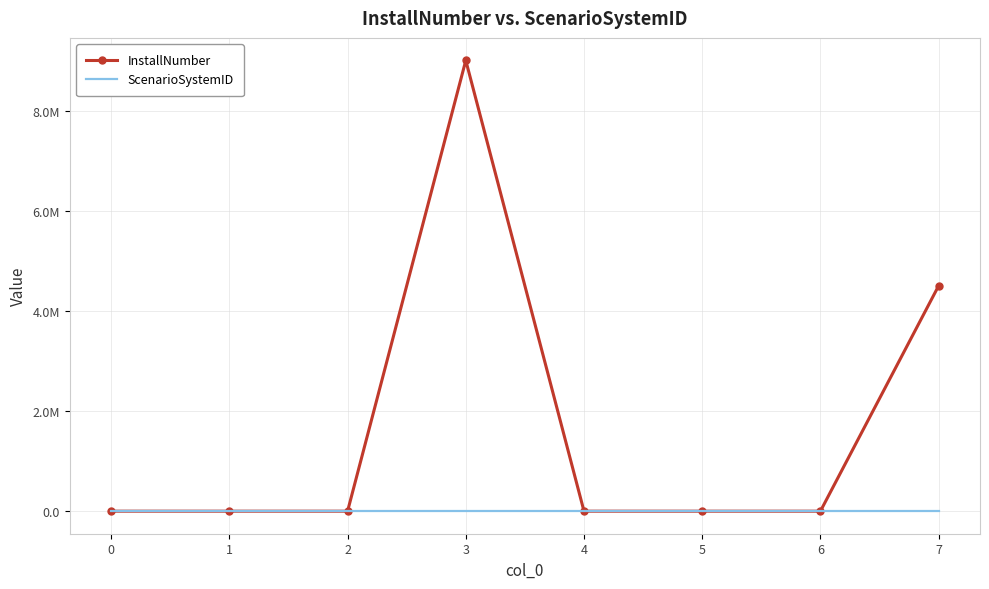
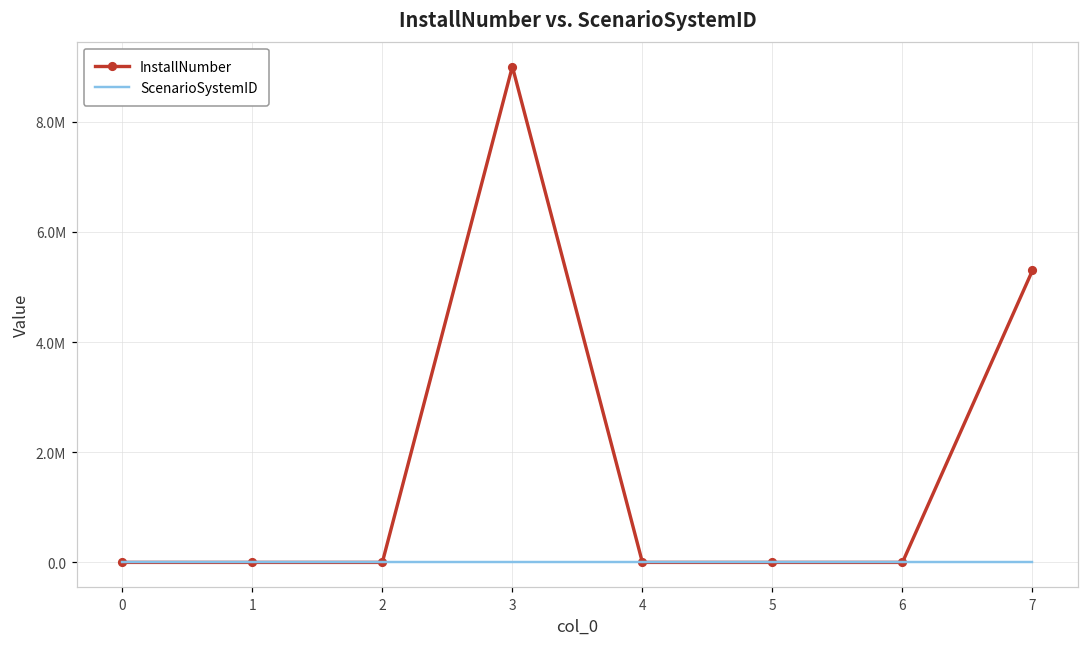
InstallNumber, 7: 4500000 -> 5300000
